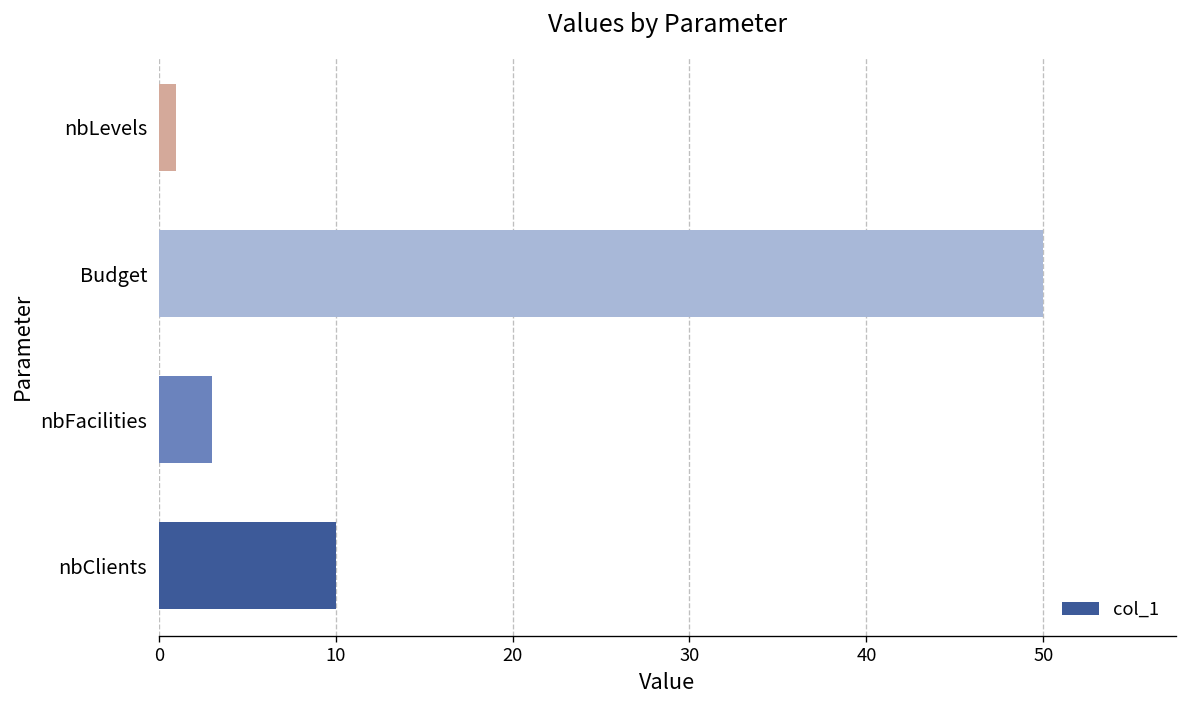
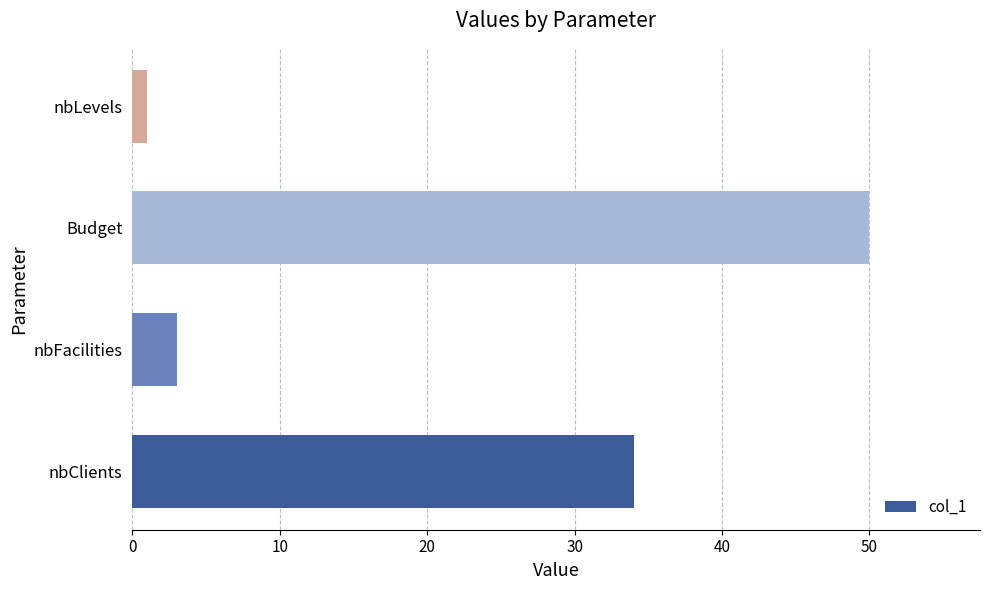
nbClients: 10 -> 34
